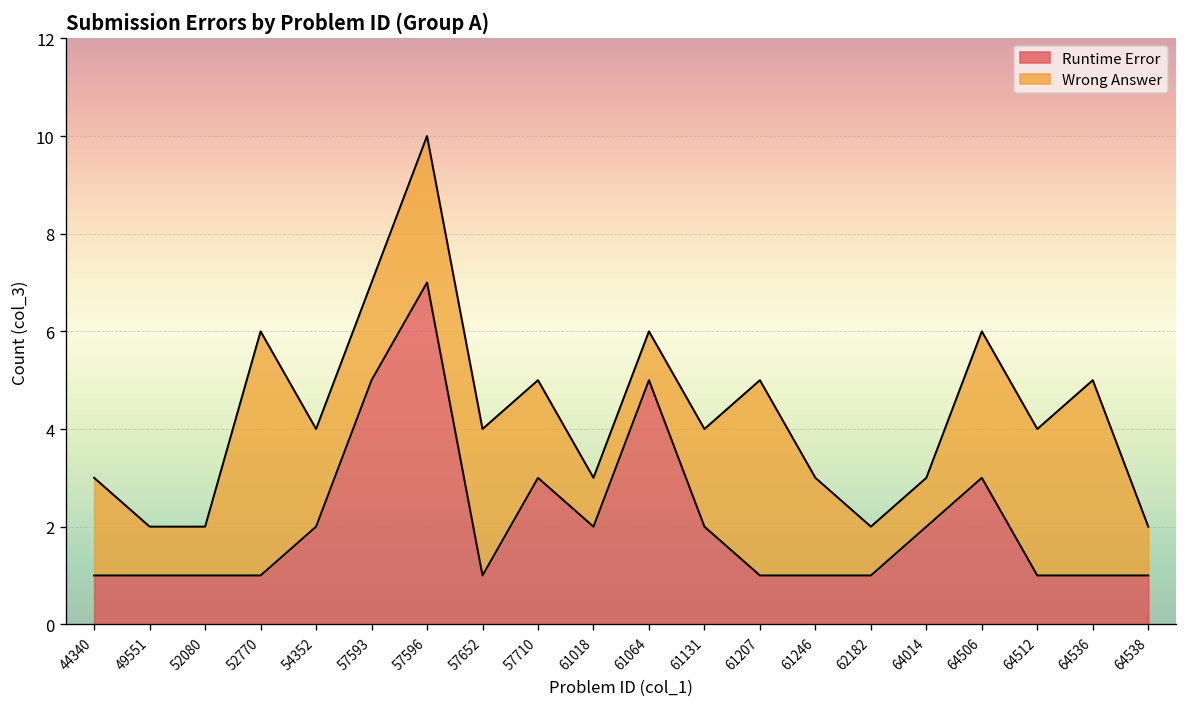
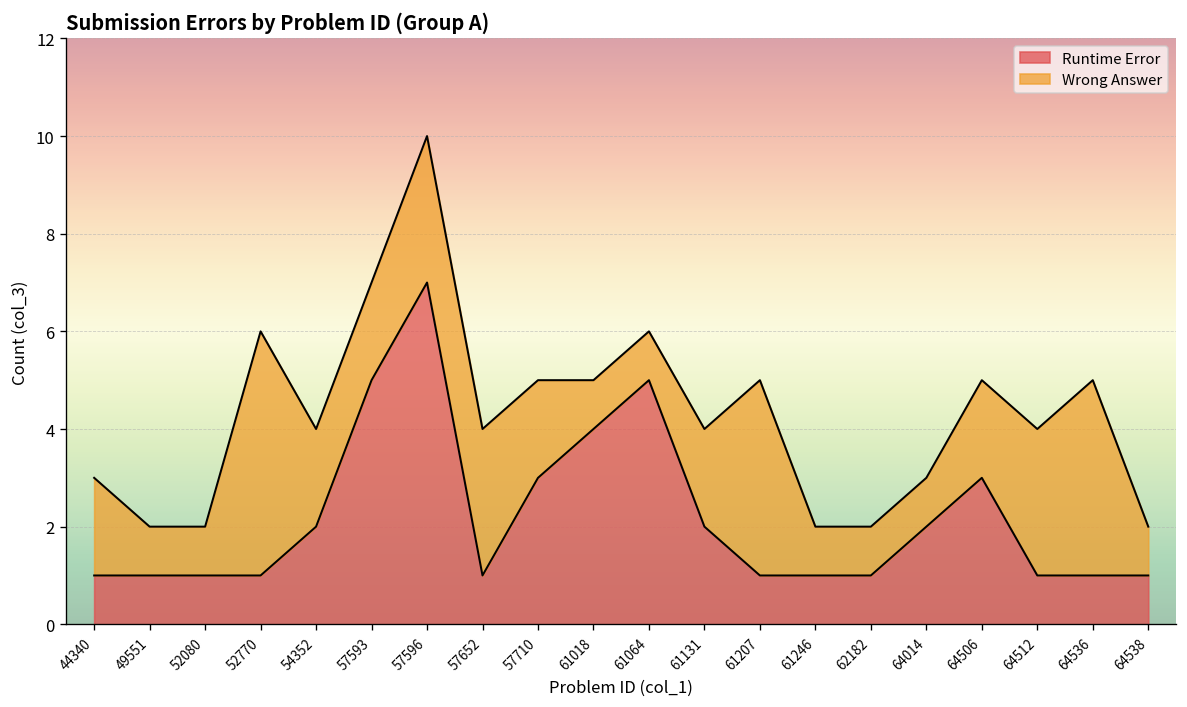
Runtime Error, 61018: 2 -> 4
Wrong Answer, 61246: 2 -> 1
Wrong Answer, 64506: 3 -> 2
